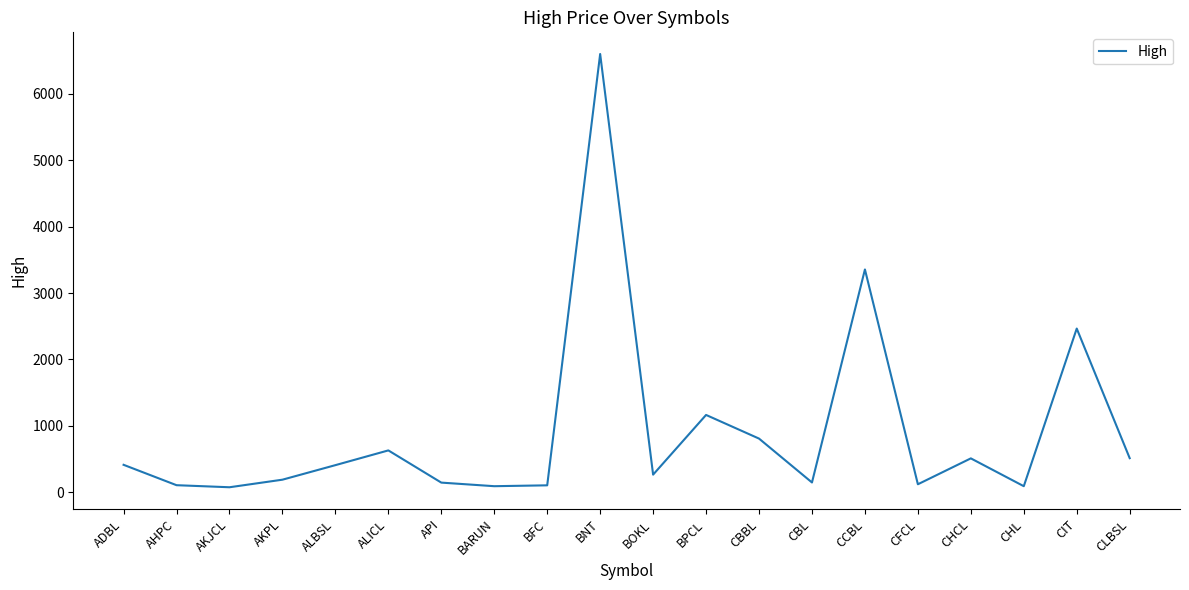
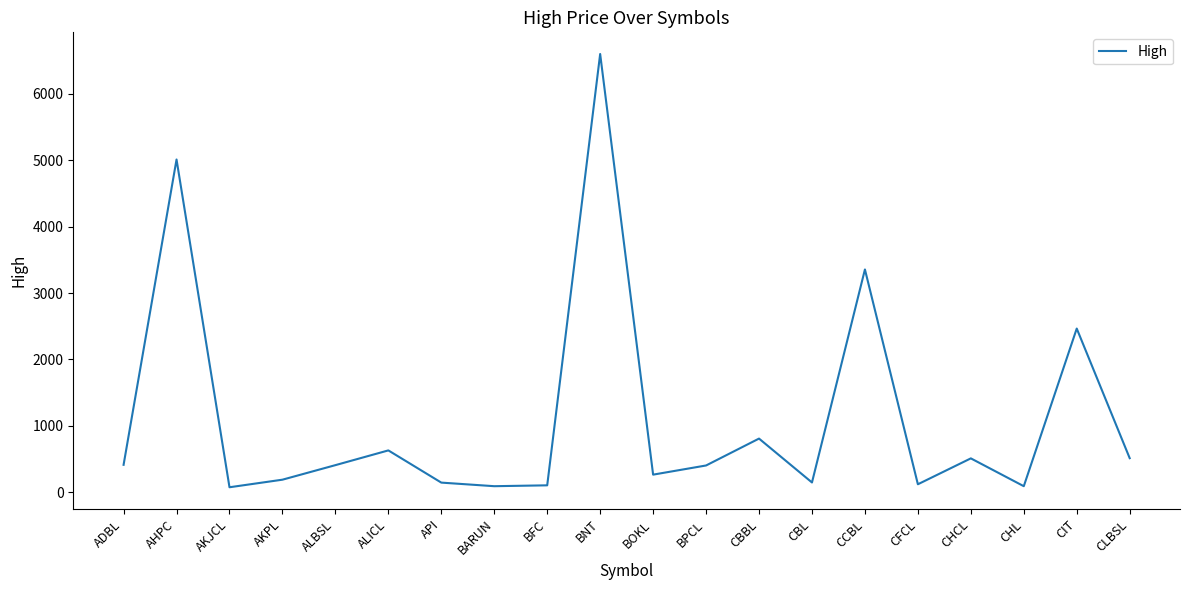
AHPC: 100 -> 5000
BPCL: 1200 -> 400
